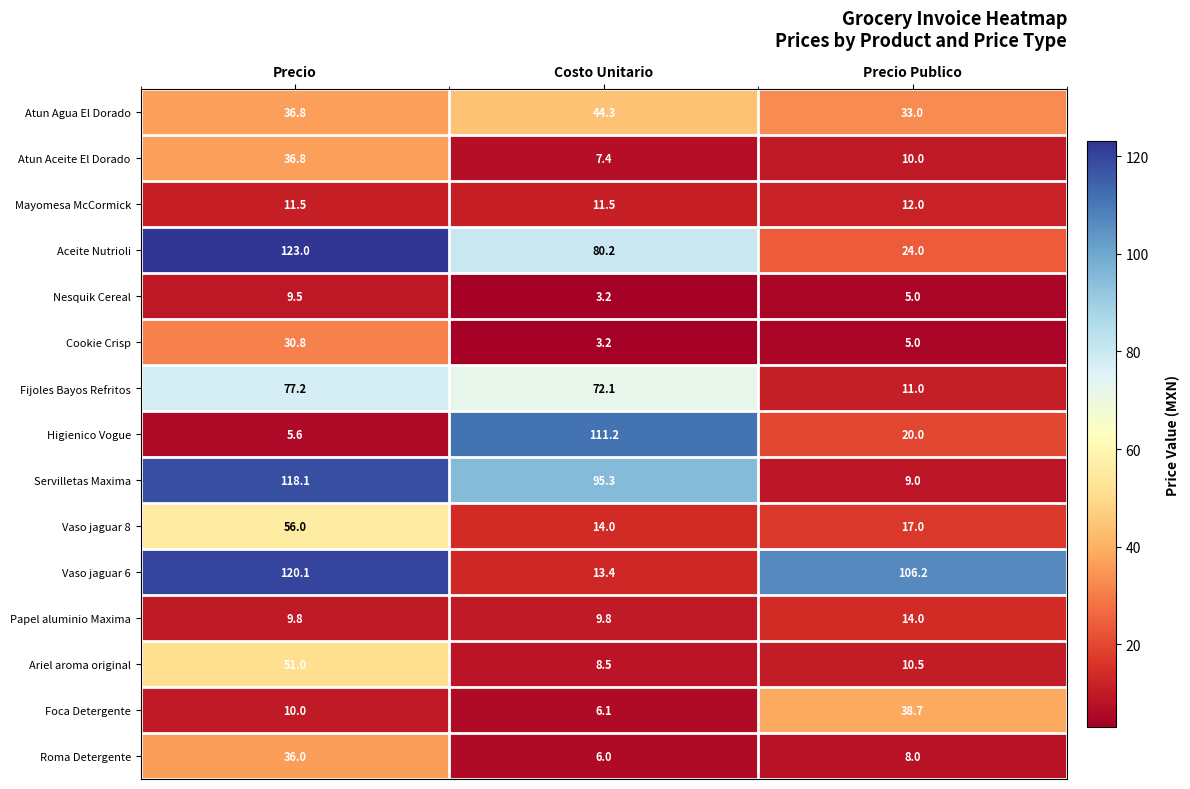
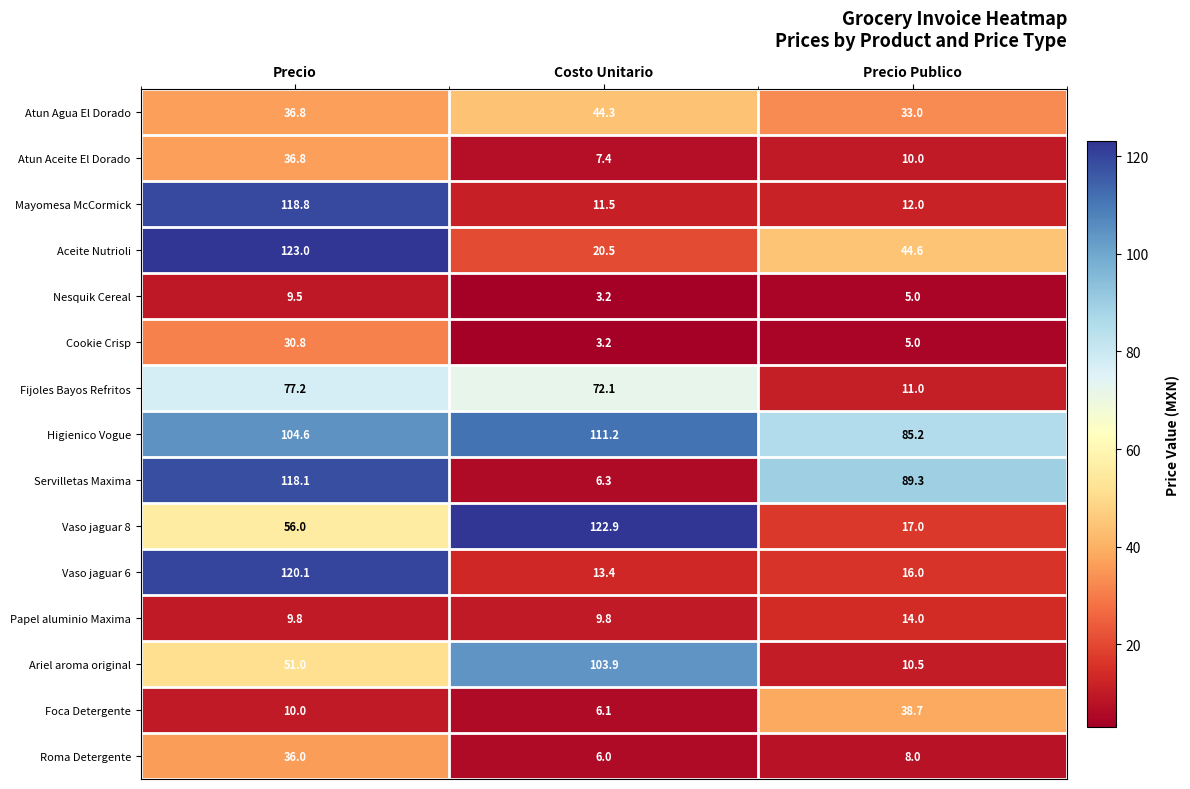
Mayomesa McCormick, Precio: 11.5 -> 118.8
Aceite Nutrioli, Costo Unitario: 80.2 -> 20.5
Aceite Nutrioli, Precio Publico: 24.0 -> 44.6
Higienico Vogue, Precio: 5.6 -> 104.6
Higienico Vogue, Precio Publico: 20.0 -> 85.2
Servilletas Maxima, Costo Unitario: 95.3 -> 6.3
Servilletas Maxima, Precio Publico: 9.0 -> 89.3
Vaso jaguar 8, Costo Unitario: 14.0 -> 122.9
Vaso jaguar 6, Precio Publico: 106.2 -> 16.0
Ariel aroma original, Costo Unitario: 8.5 -> 103.9
